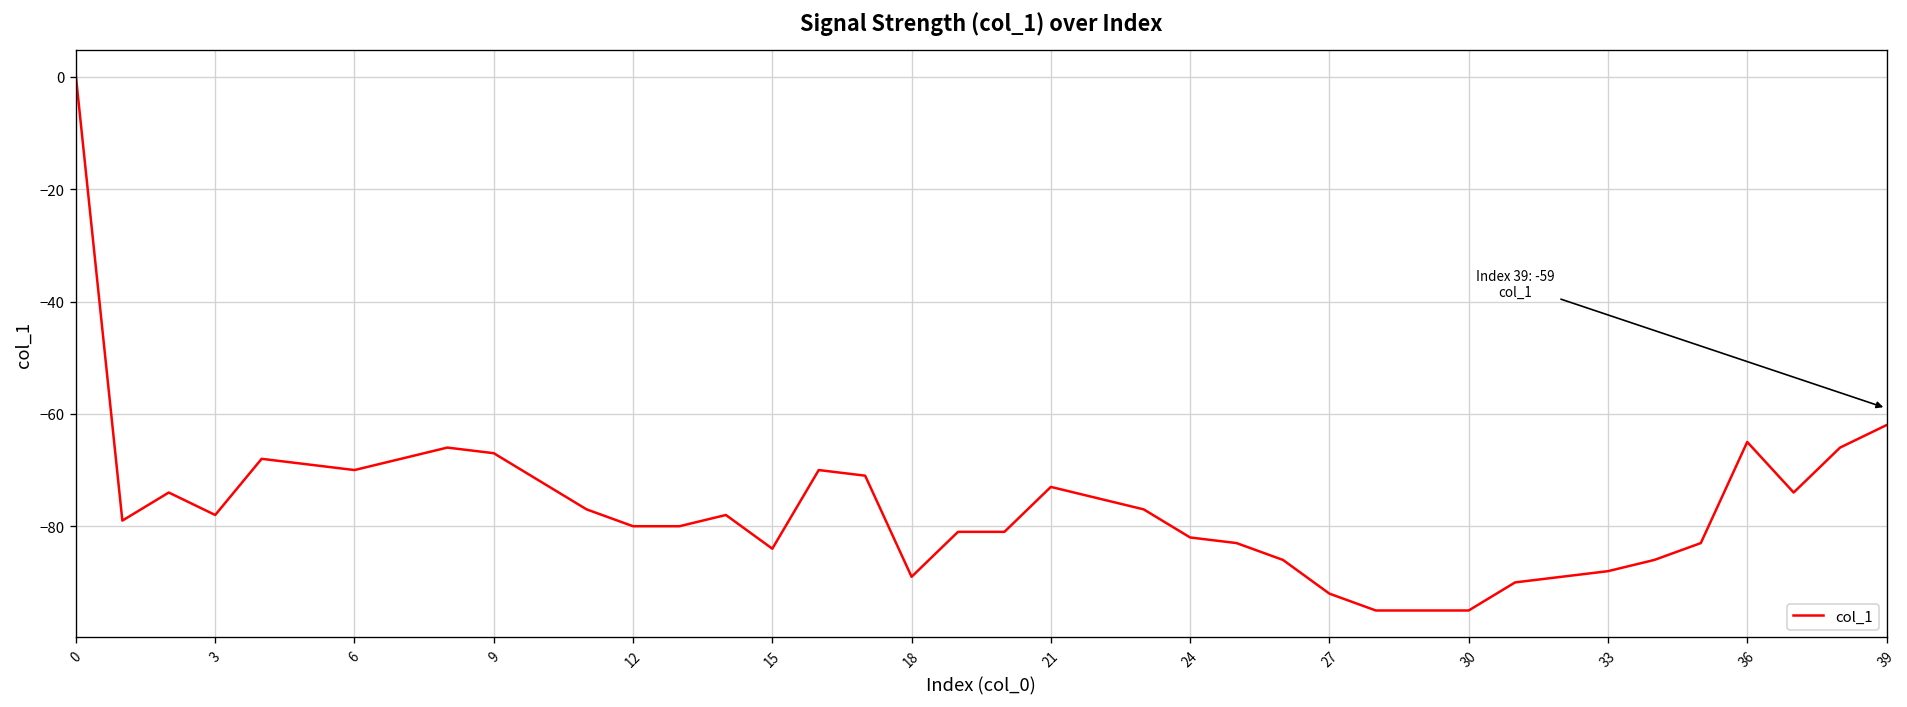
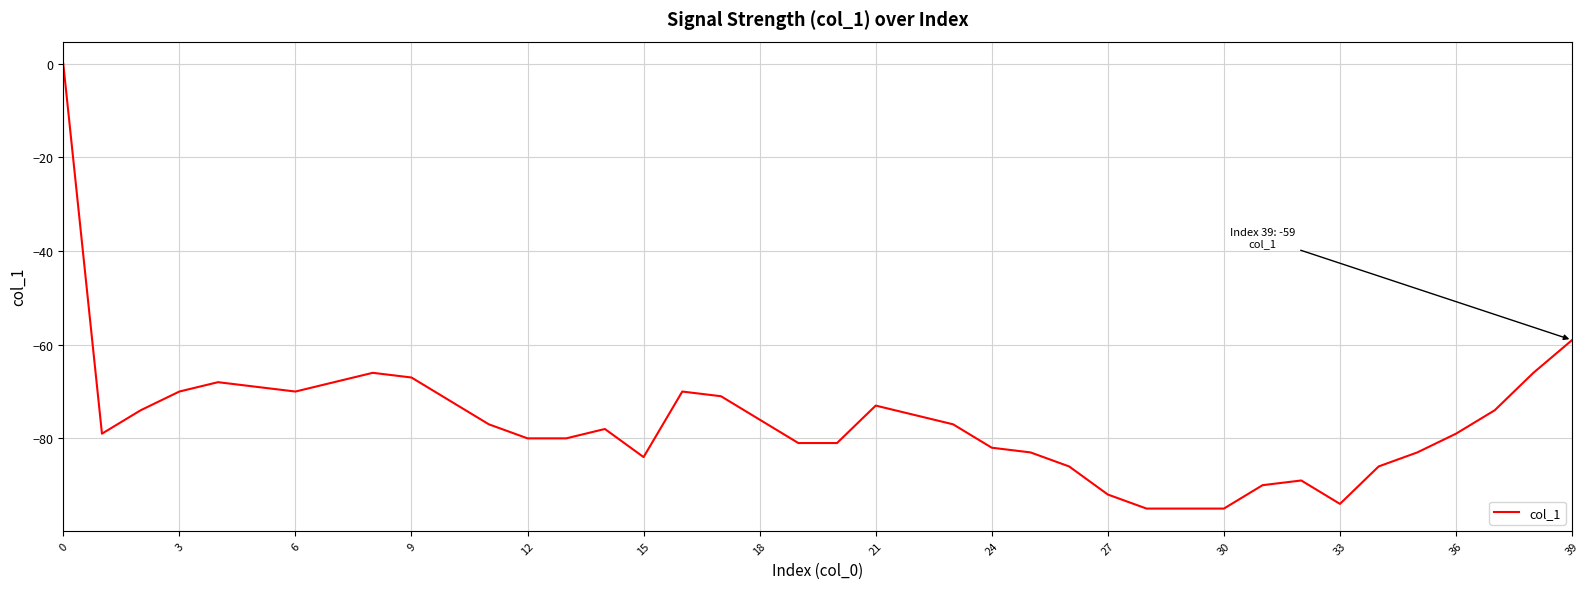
3: -78 -> -70
18: -89 -> -76
33: -88 -> -94
36: -65 -> -79
39: -62 -> -59
